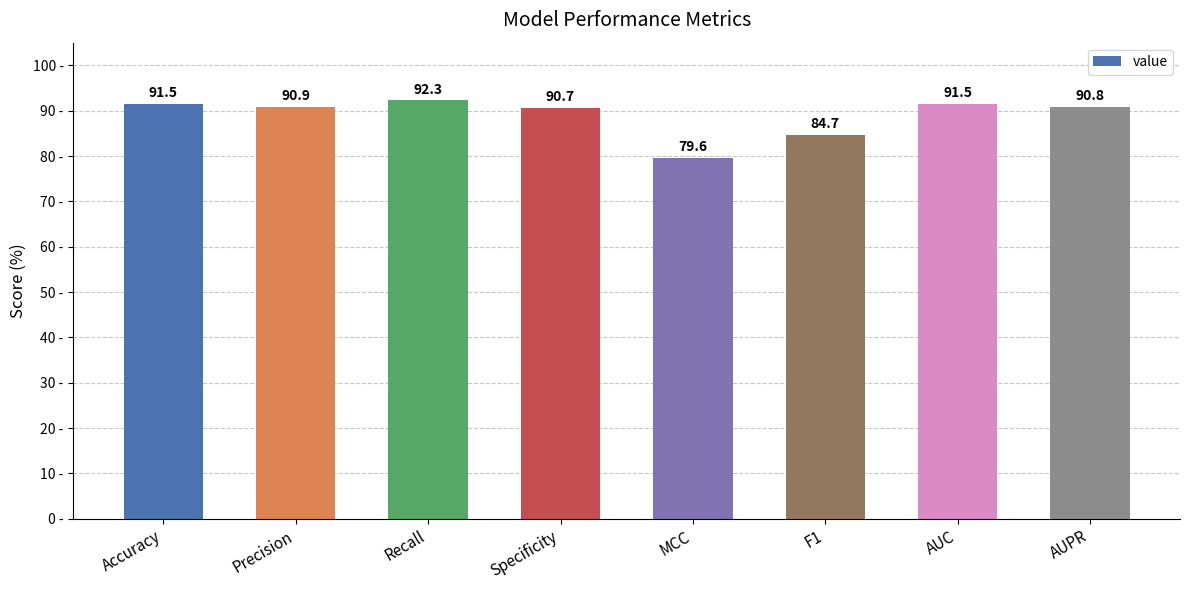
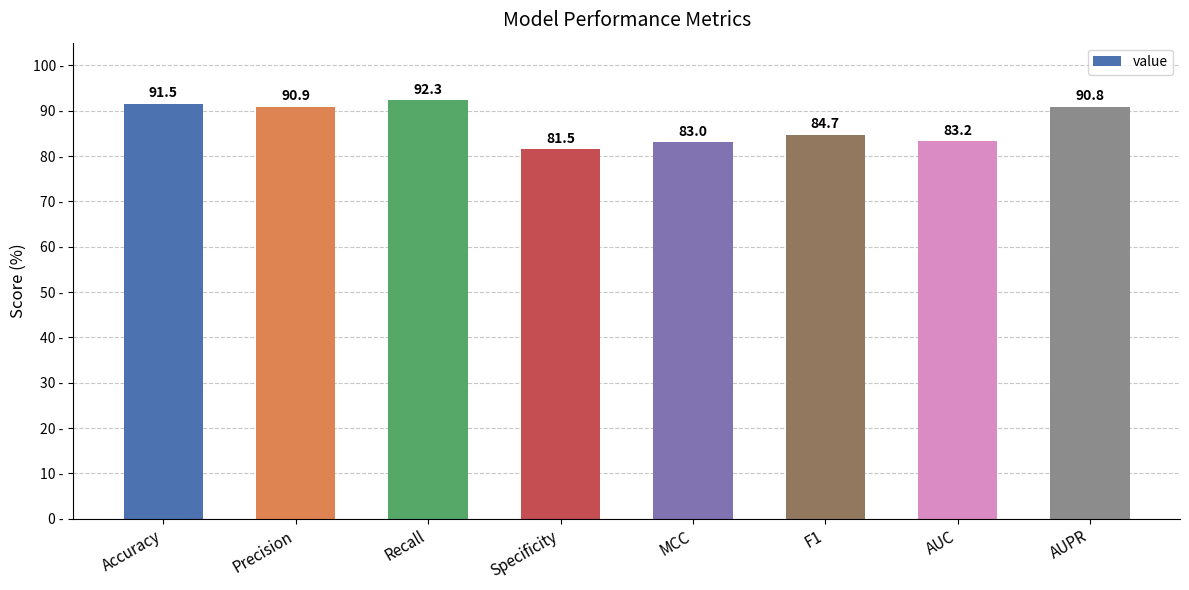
Specificity: 90.7 -> 81.5
MCC: 79.6 -> 83.0
AUC: 91.5 -> 83.2
